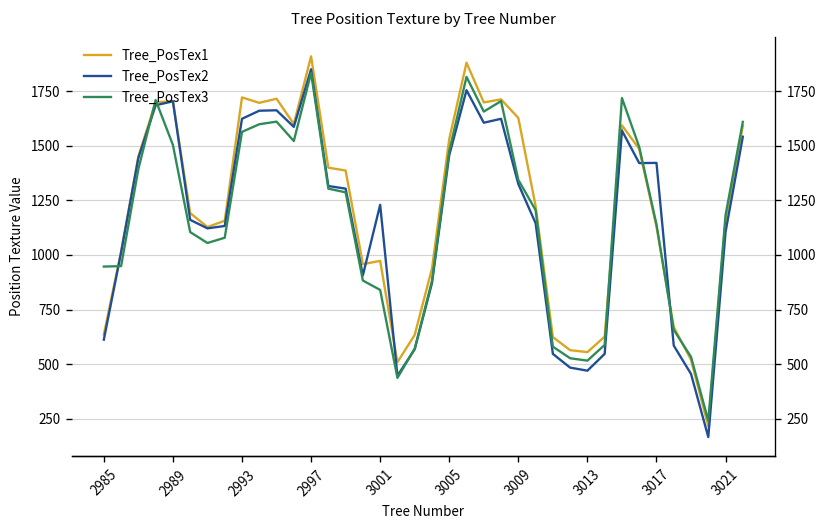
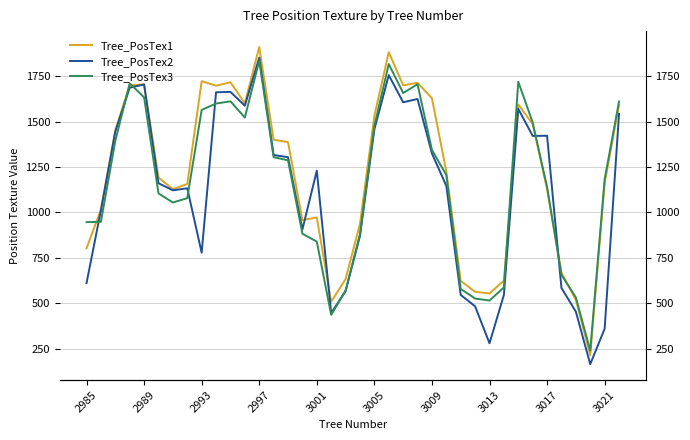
Tree_PosTex1, 2985: 640 -> 800
Tree_PosTex3, 2989: 1500 -> 1630
Tree_PosTex2, 2993: 1620 -> 780
Tree_PosTex2, 3013: 470 -> 280
Tree_PosTex2, 3021: 1110 -> 360
